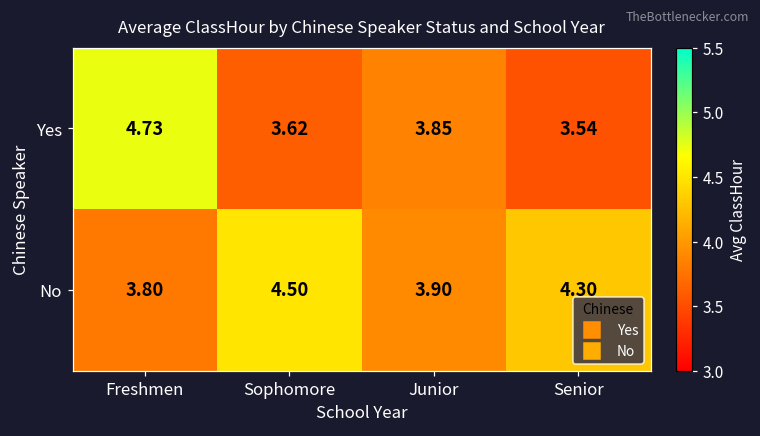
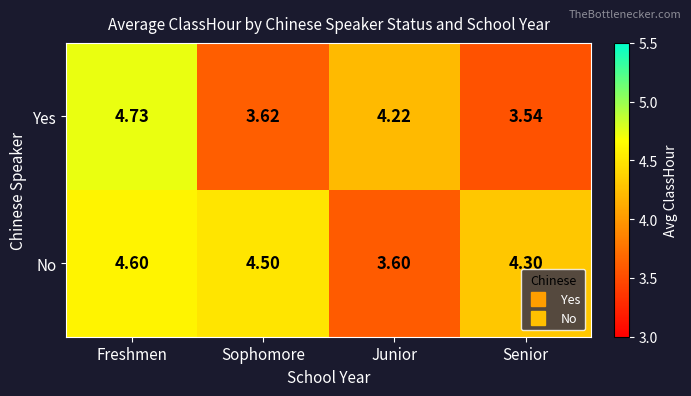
Yes, Junior: 3.85 -> 4.22
No, Freshmen: 3.80 -> 4.60
No, Junior: 3.90 -> 3.60
